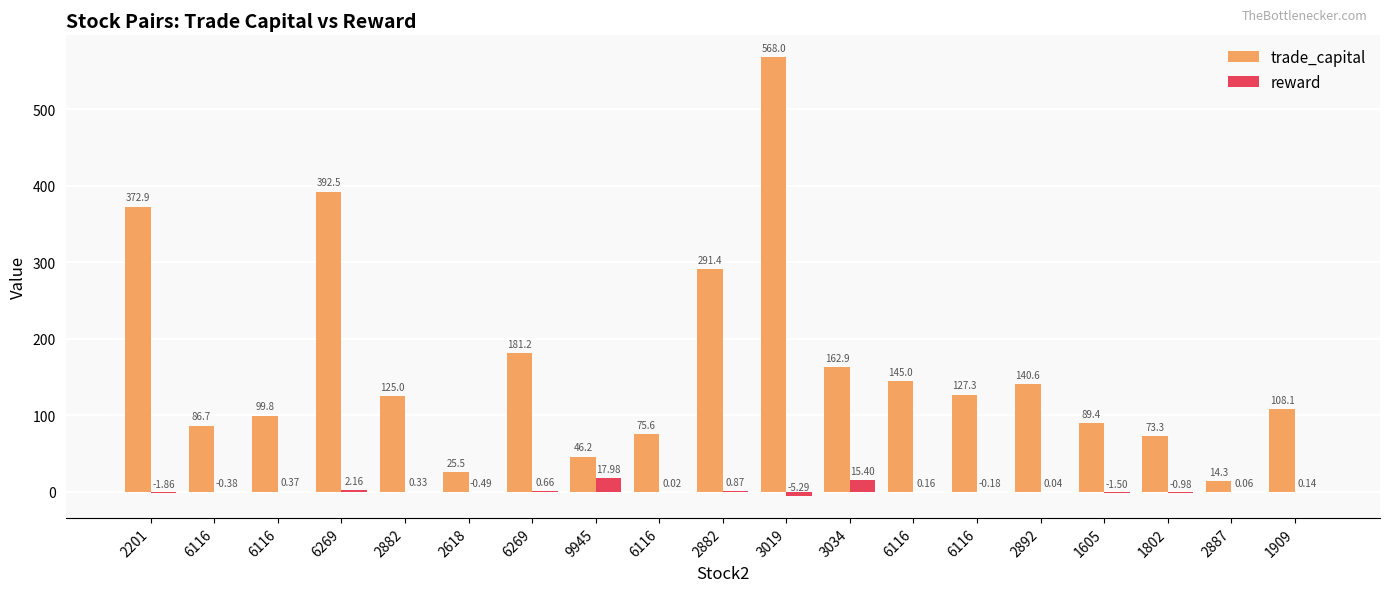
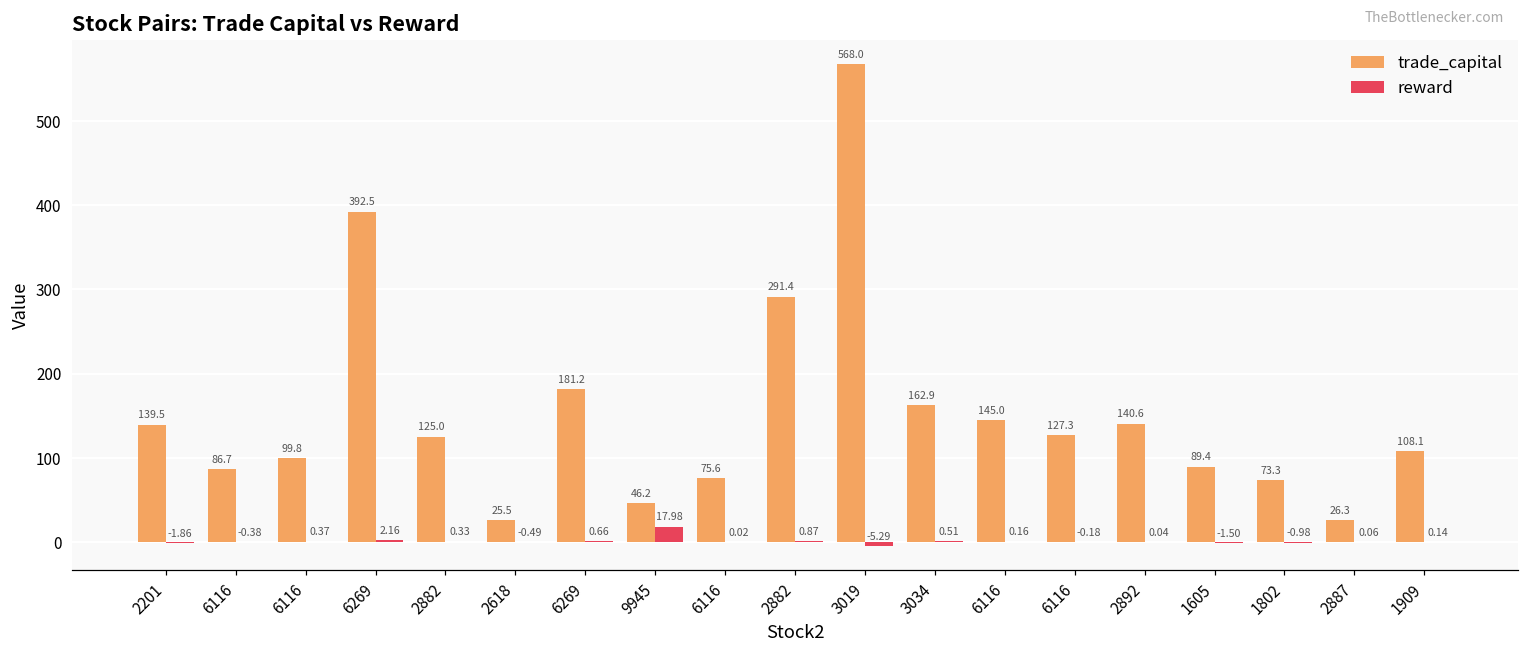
trade_capital, 2201: 372.9 -> 139.5
reward, 3034: 15.40 -> 0.51
trade_capital, 2887: 14.3 -> 26.3
